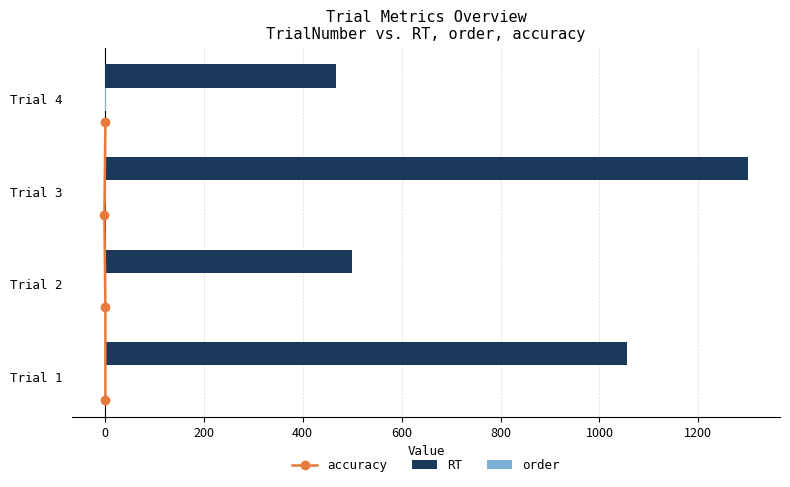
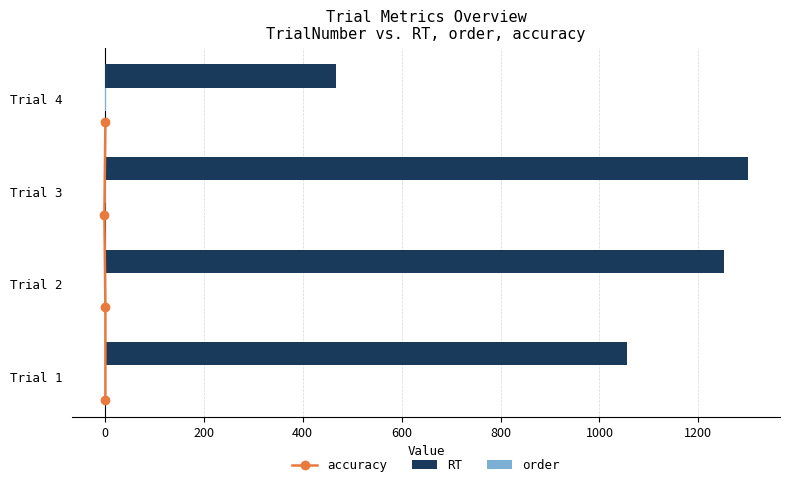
RT, Trial 2: 500 -> 1250
